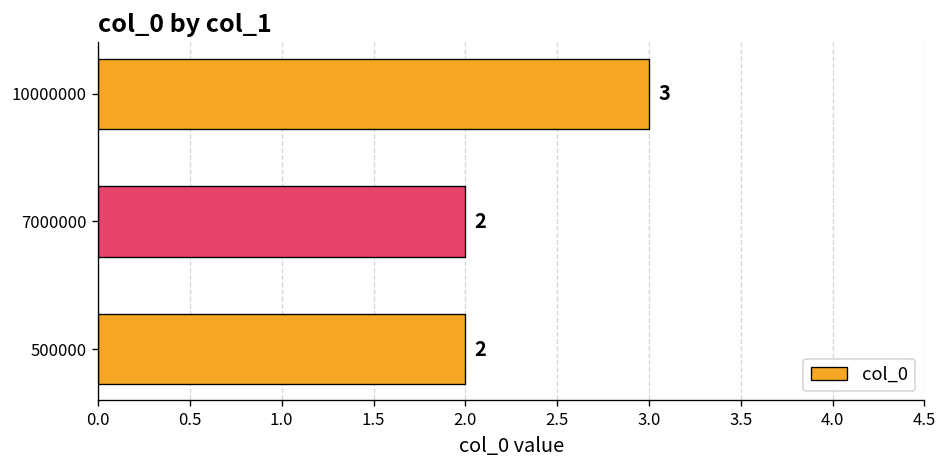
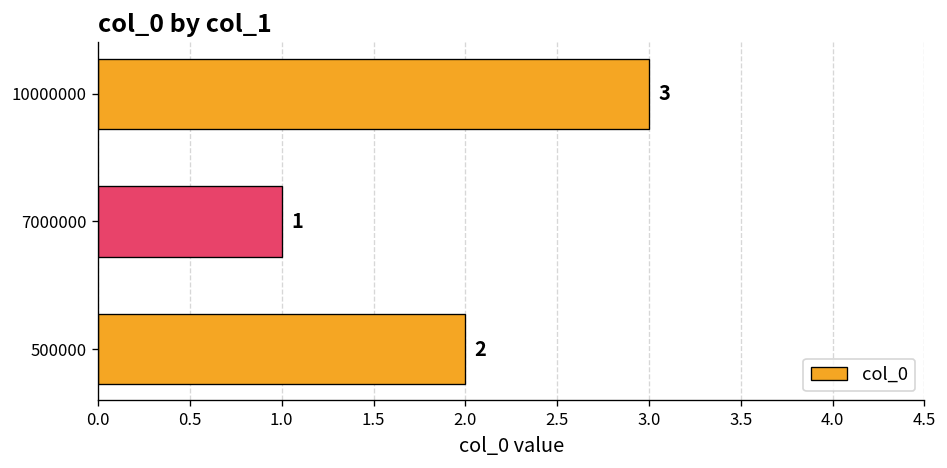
7000000: 2 -> 1
